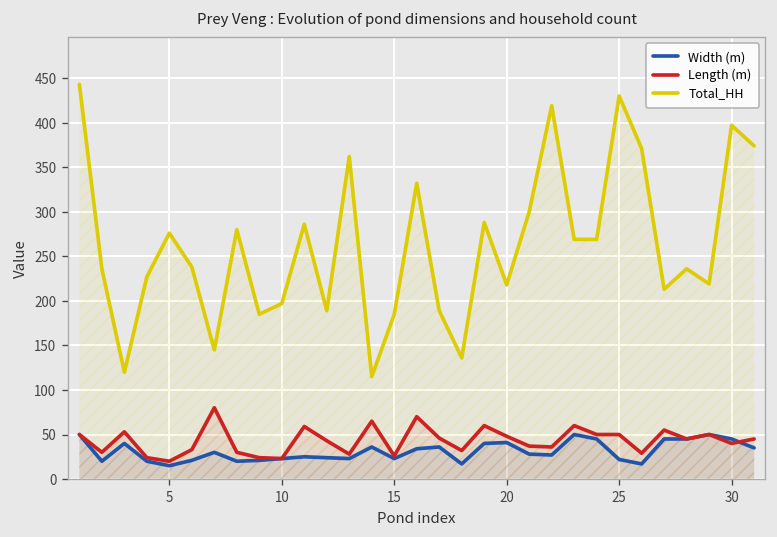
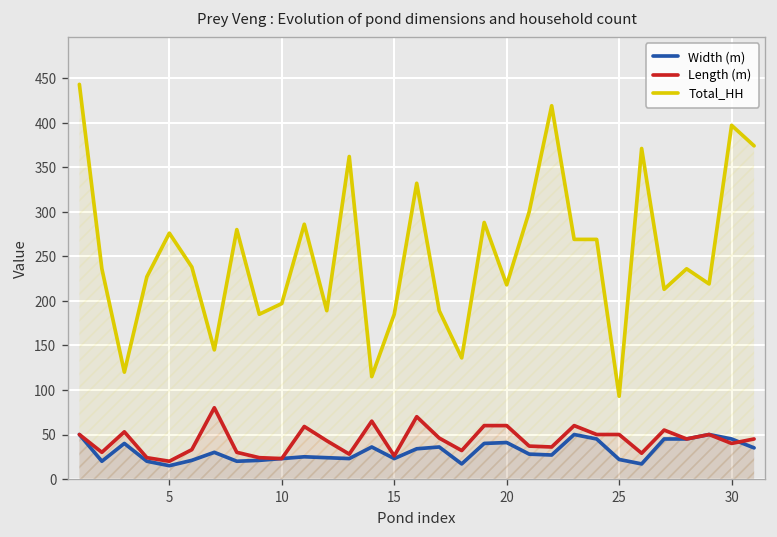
Length (m), 20: 50 -> 60
Total_HH, 25: 430 -> 90
